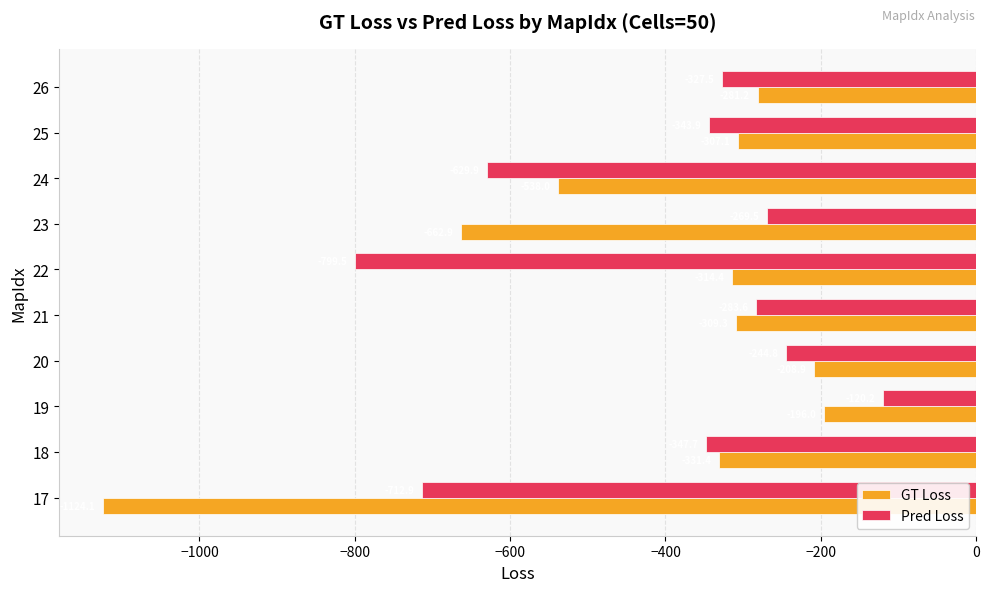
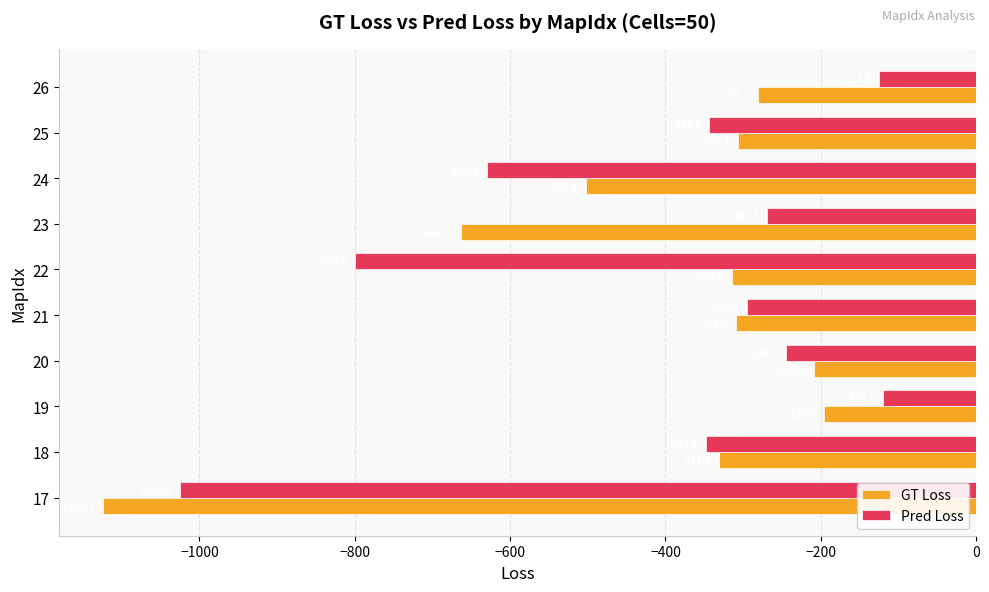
Pred Loss, 26: -330 -> -120
GT Loss, 24: -540 -> -500
Pred Loss, 21: -280 -> -300
Pred Loss, 17: -710 -> -1020
